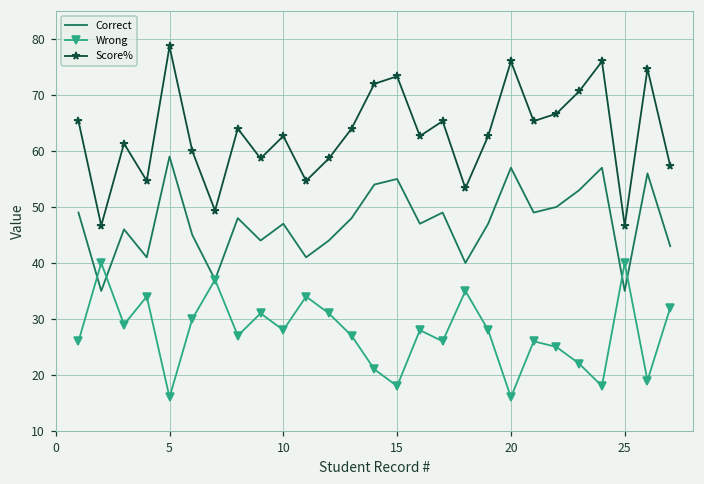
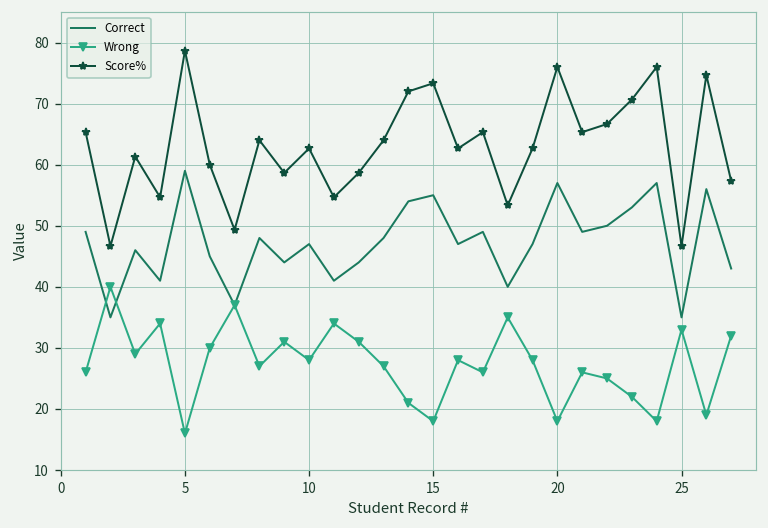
Wrong, 20: 16 -> 18
Wrong, 25: 40 -> 33
